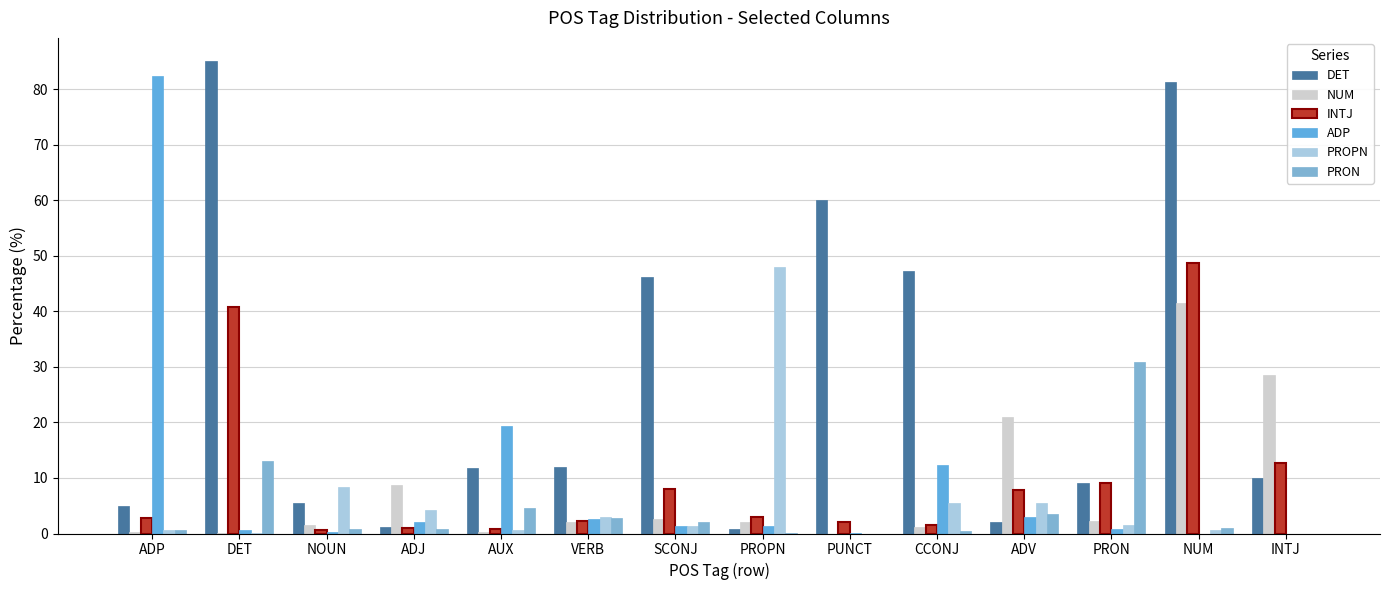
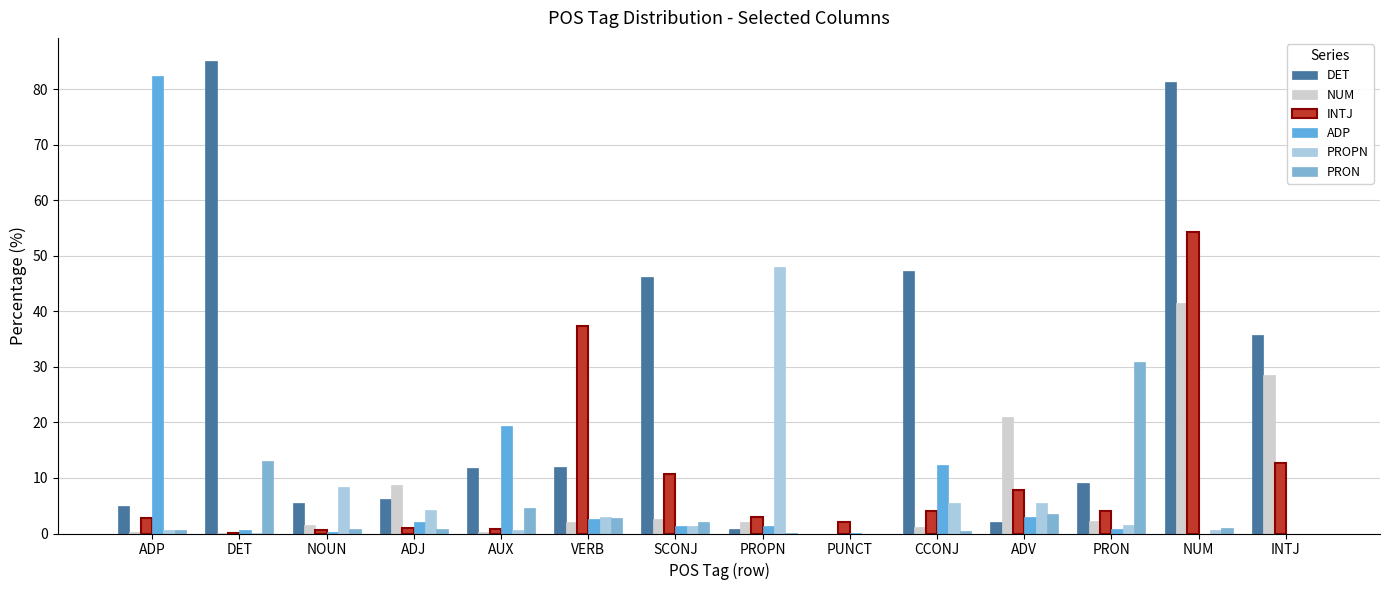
INTJ, DET: 41 -> 0
DET, ADJ: 1 -> 6
INTJ, VERB: 2 -> 37
INTJ, SCONJ: 8 -> 11
DET, PUNCT: 60 -> 0
INTJ, CCONJ: 2 -> 4
INTJ, PRON: 9 -> 4
INTJ, NUM: 49 -> 54
DET, INTJ: 10 -> 36
